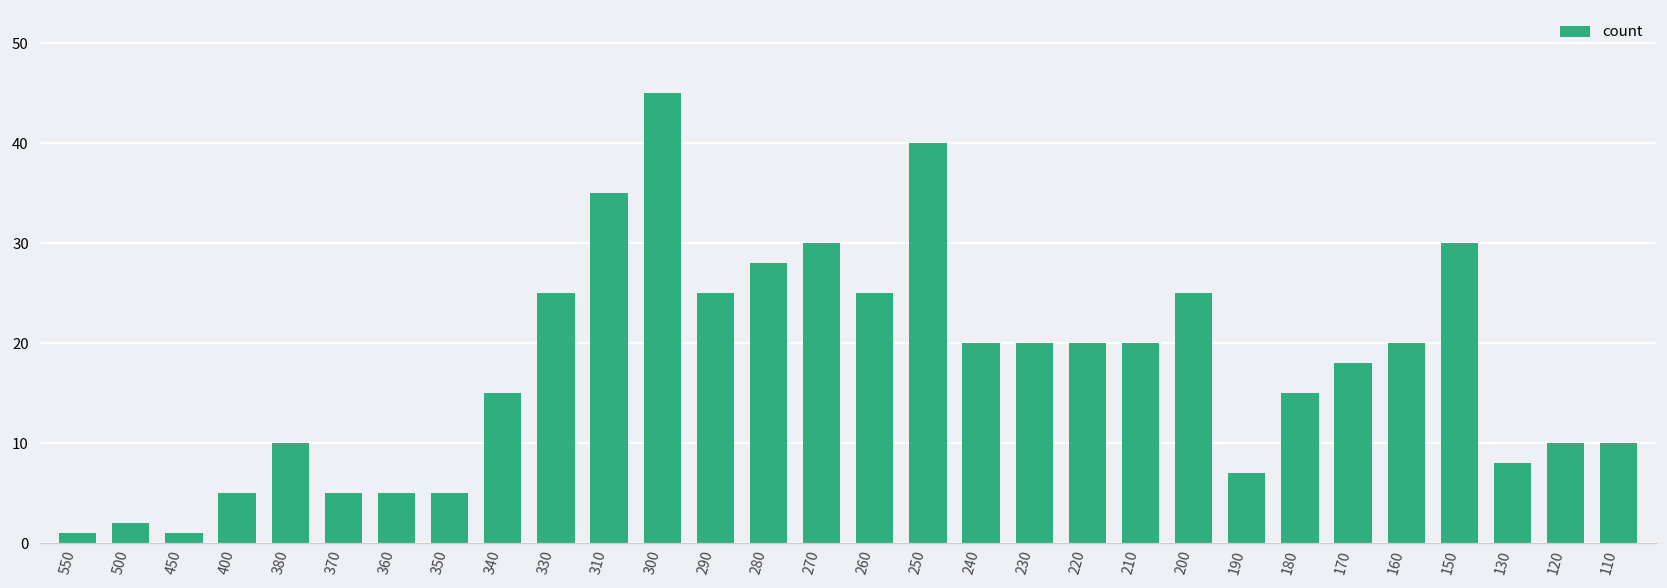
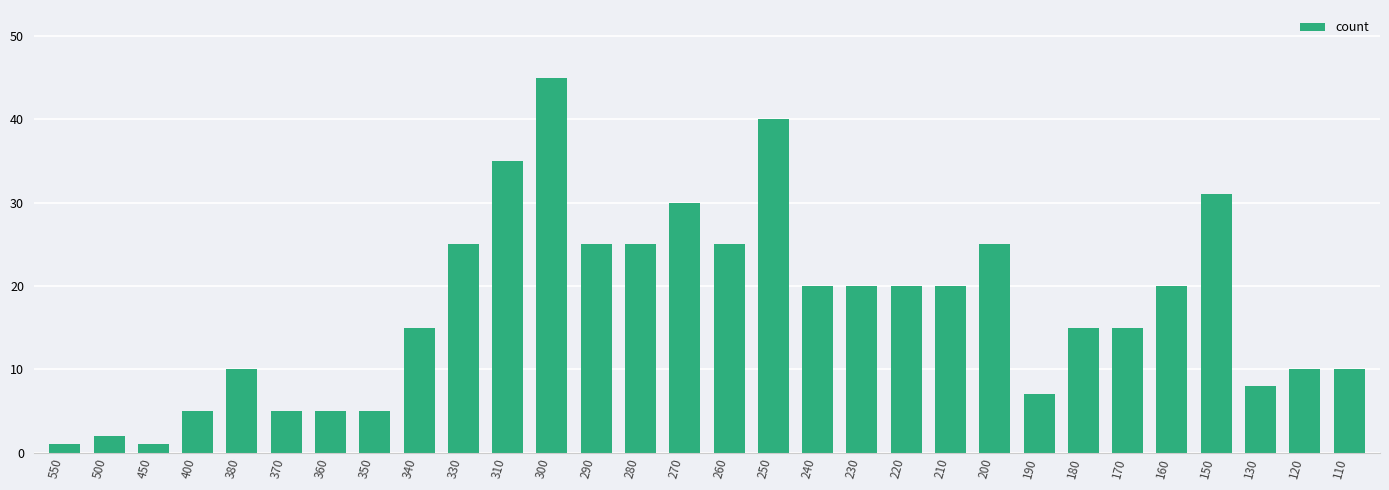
280: 28 -> 25
170: 18 -> 15
150: 30 -> 31
